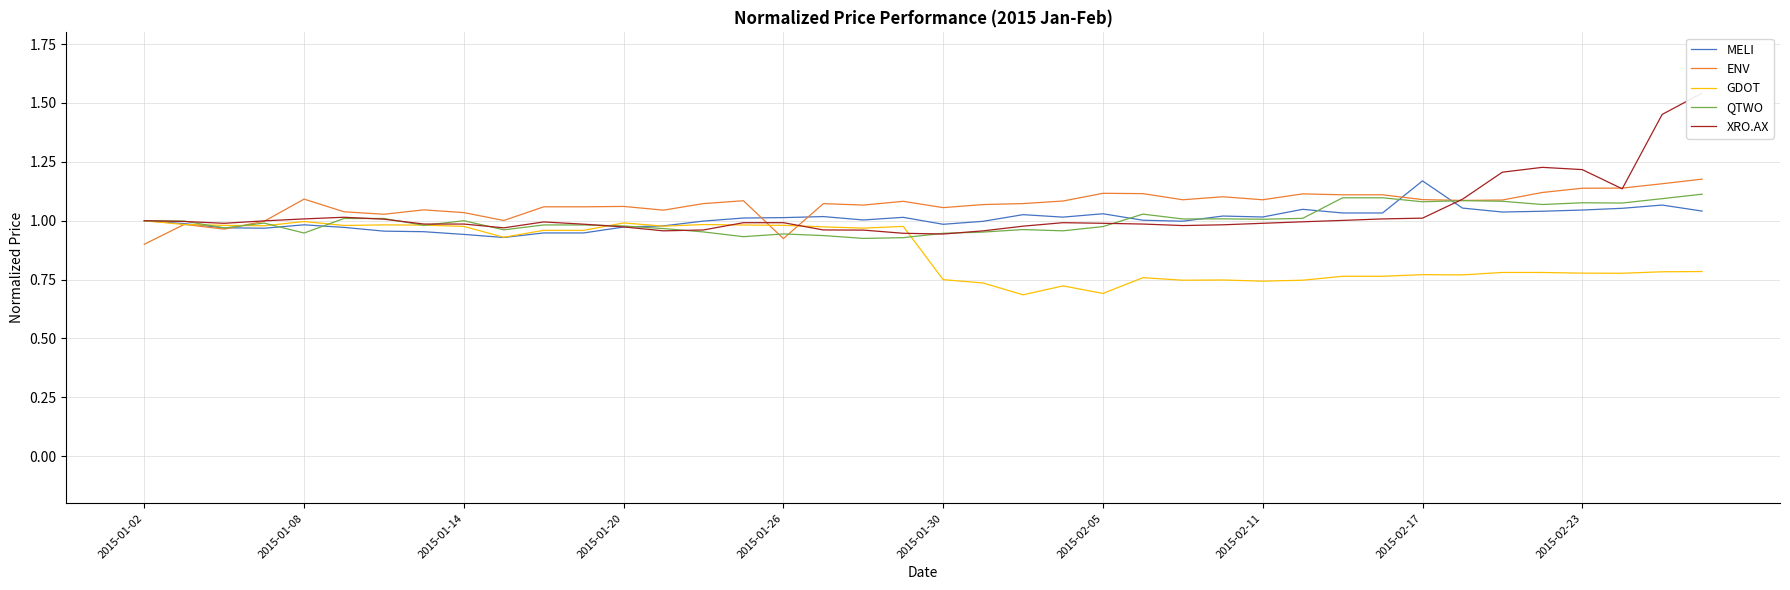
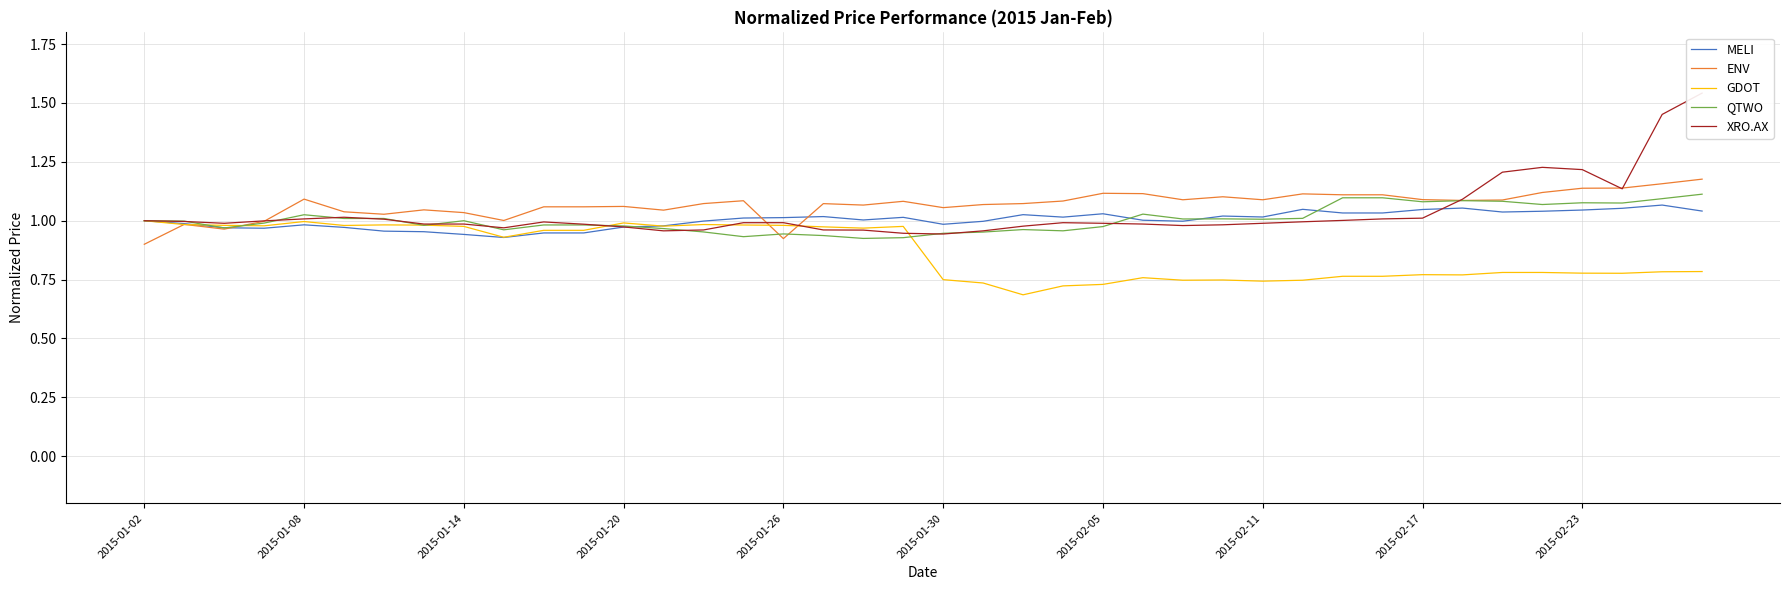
QTWO, 2015-01-08: 0.95 -> 1.03
GDOT, 2015-02-05: 0.69 -> 0.73
MELI, 2015-02-17: 1.17 -> 1.05
